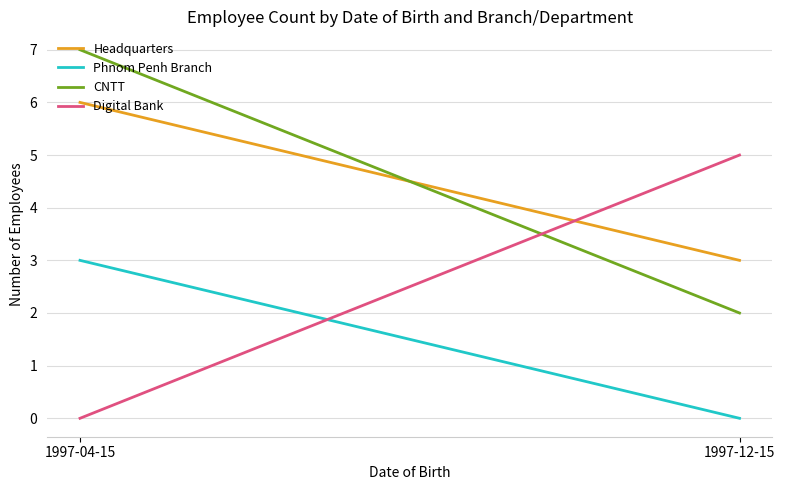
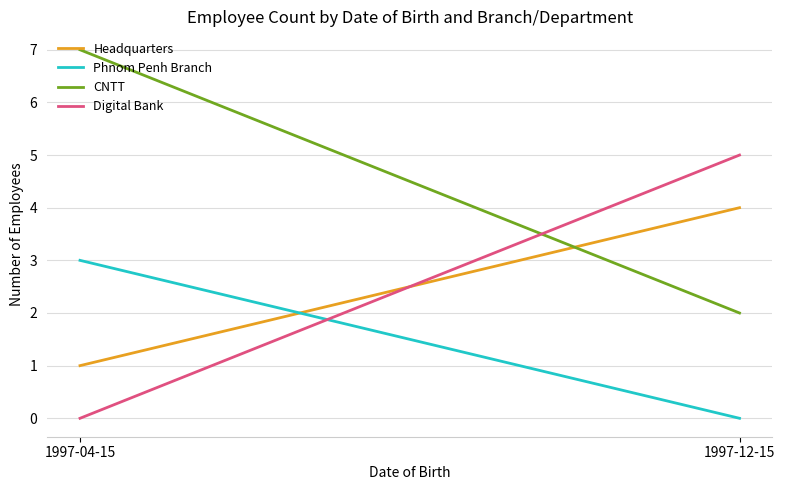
Headquarters, 1997-04-15: 6 -> 1
Headquarters, 1997-12-15: 3 -> 4
